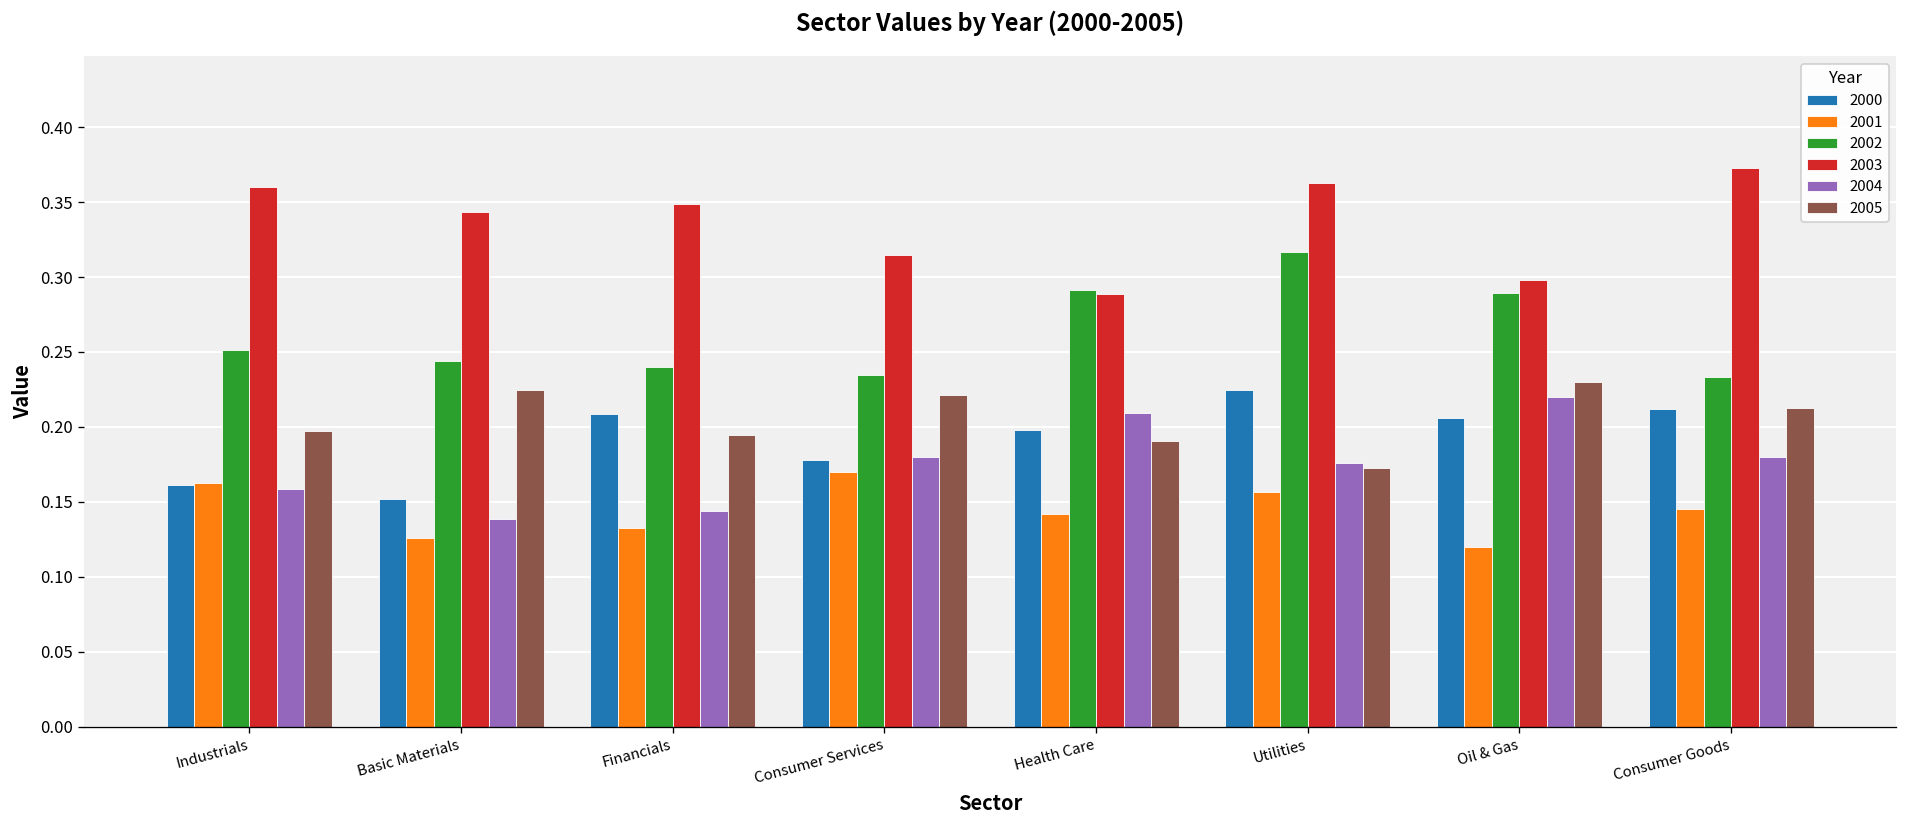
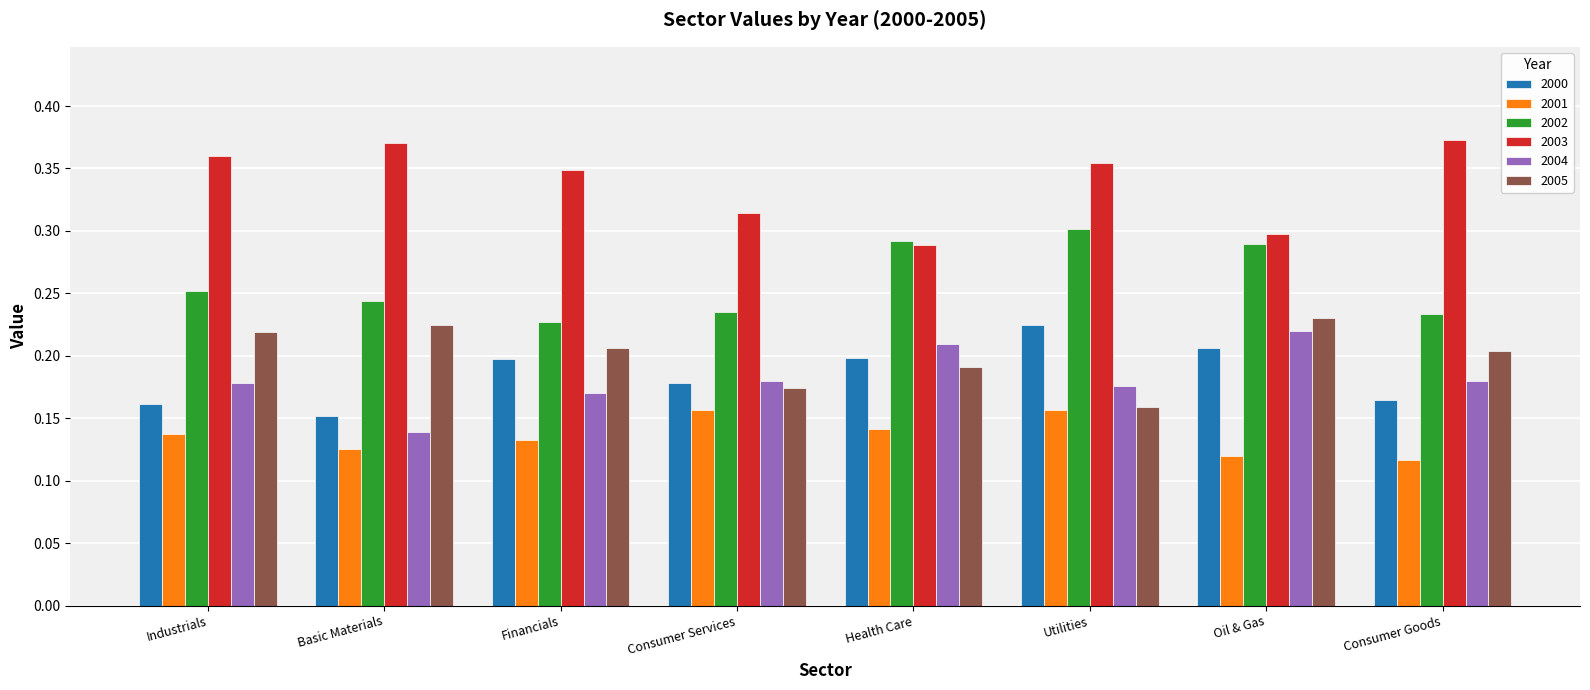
2001, Industrials: 0.162 -> 0.137
2004, Industrials: 0.158 -> 0.179
2005, Industrials: 0.197 -> 0.219
2003, Basic Materials: 0.343 -> 0.371
2000, Financials: 0.209 -> 0.197
2002, Financials: 0.240 -> 0.227
2004, Financials: 0.144 -> 0.170
2005, Financials: 0.194 -> 0.206
2001, Consumer Services: 0.170 -> 0.157
2005, Consumer Services: 0.221 -> 0.174
2002, Utilities: 0.316 -> 0.301
2003, Utilities: 0.363 -> 0.354
2005, Utilities: 0.173 -> 0.159
2000, Consumer Goods: 0.212 -> 0.164
2001, Consumer Goods: 0.145 -> 0.116
2005, Consumer Goods: 0.213 -> 0.204
